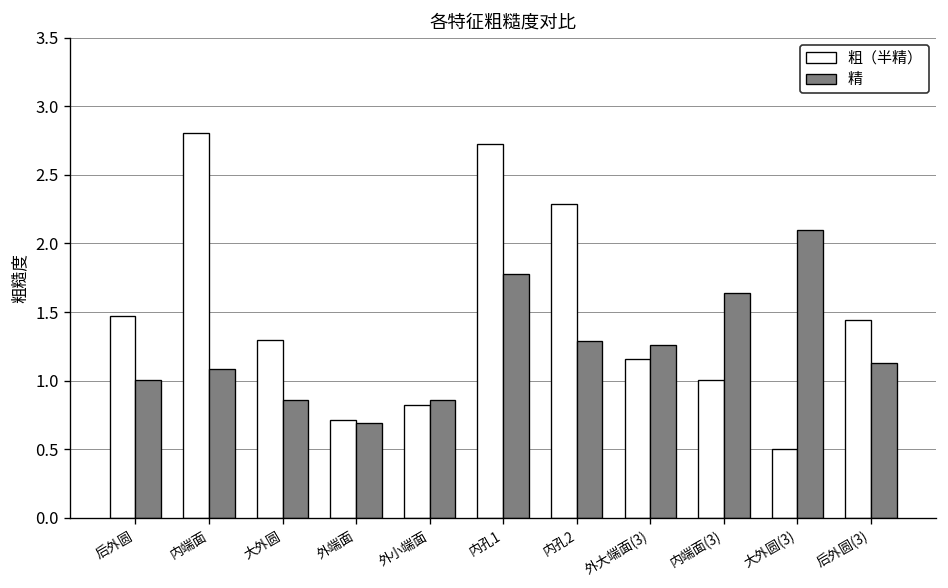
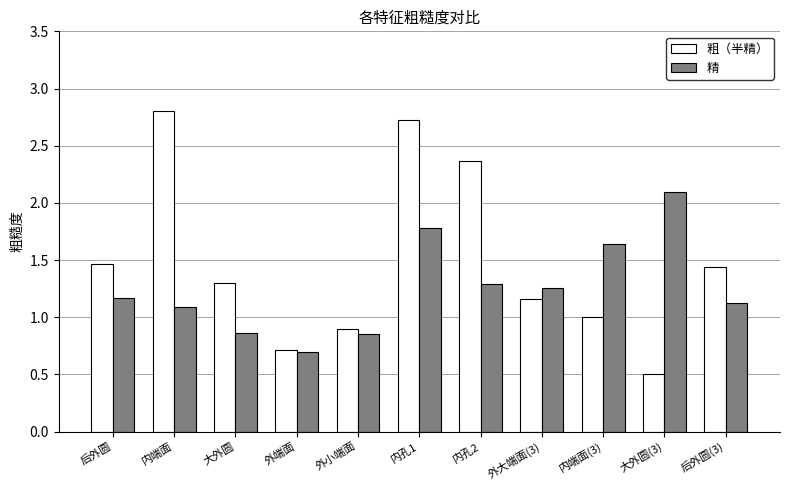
精, 后外圆: 1.00 -> 1.17
粗（半精）, 外小端面: 0.82 -> 0.90
粗（半精）, 内孔2: 2.29 -> 2.36
